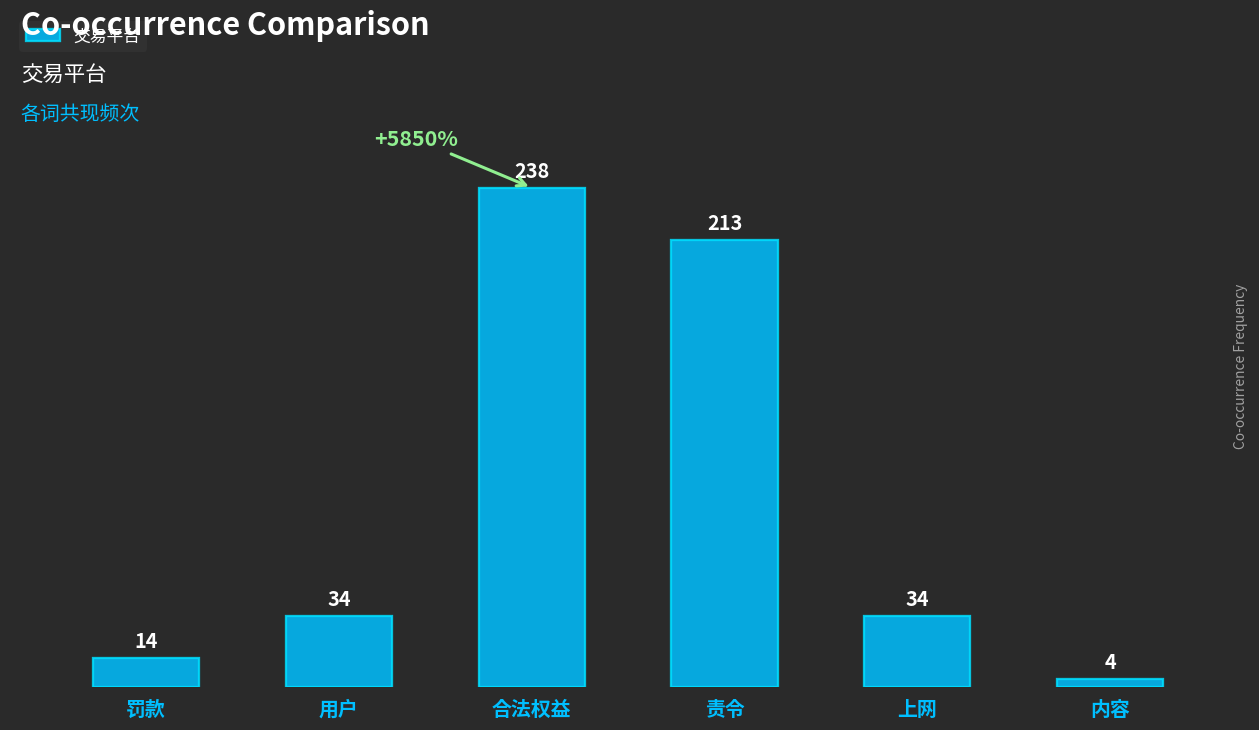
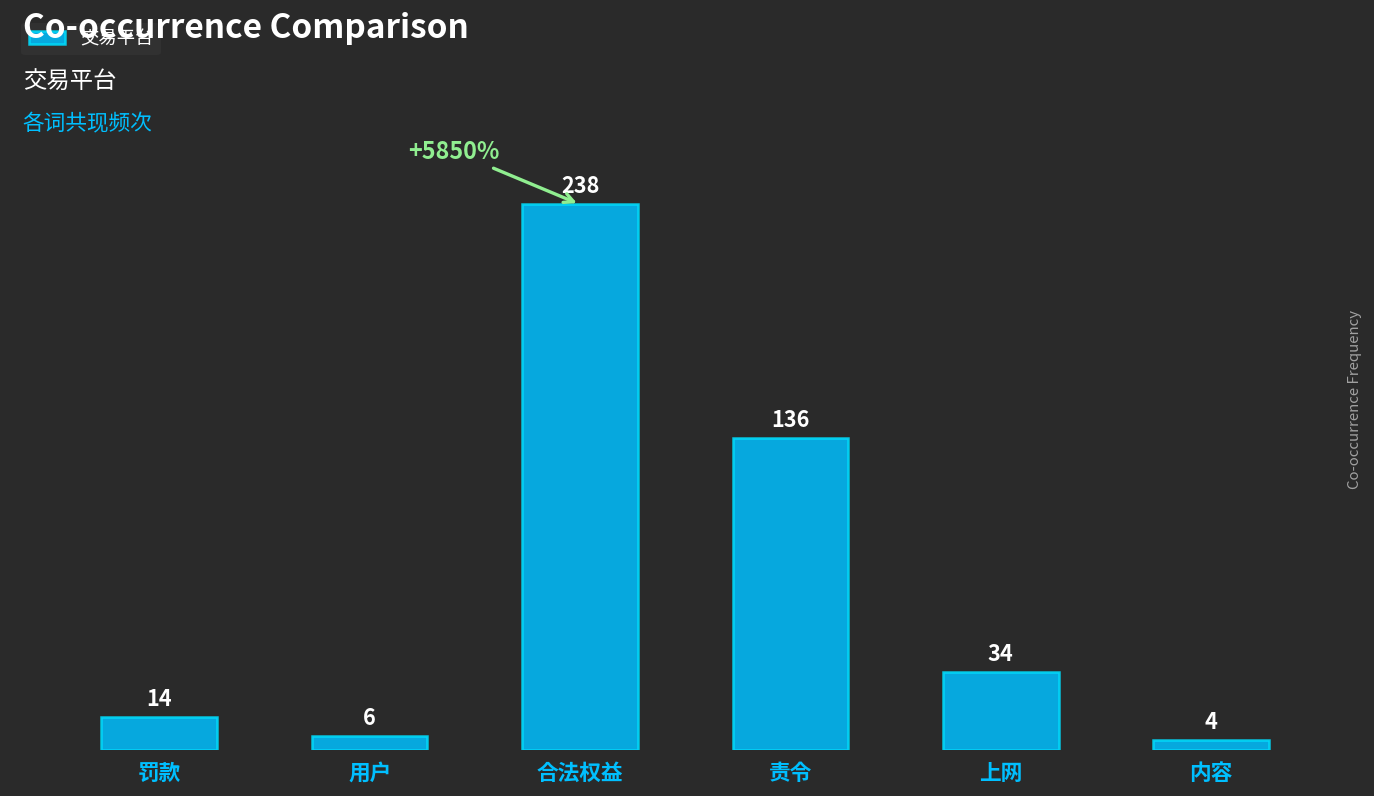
用户: 34 -> 6
责令: 213 -> 136
